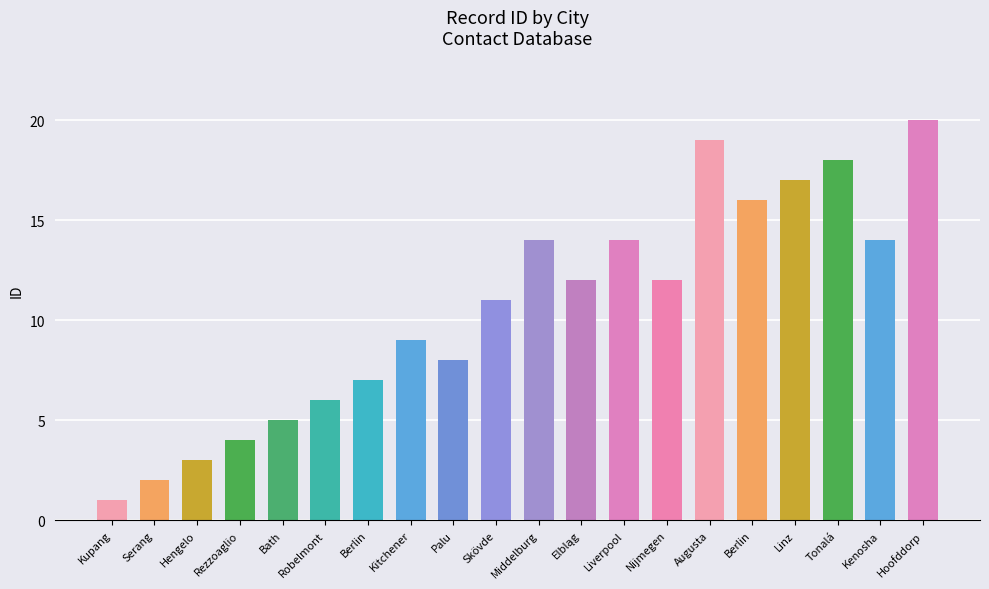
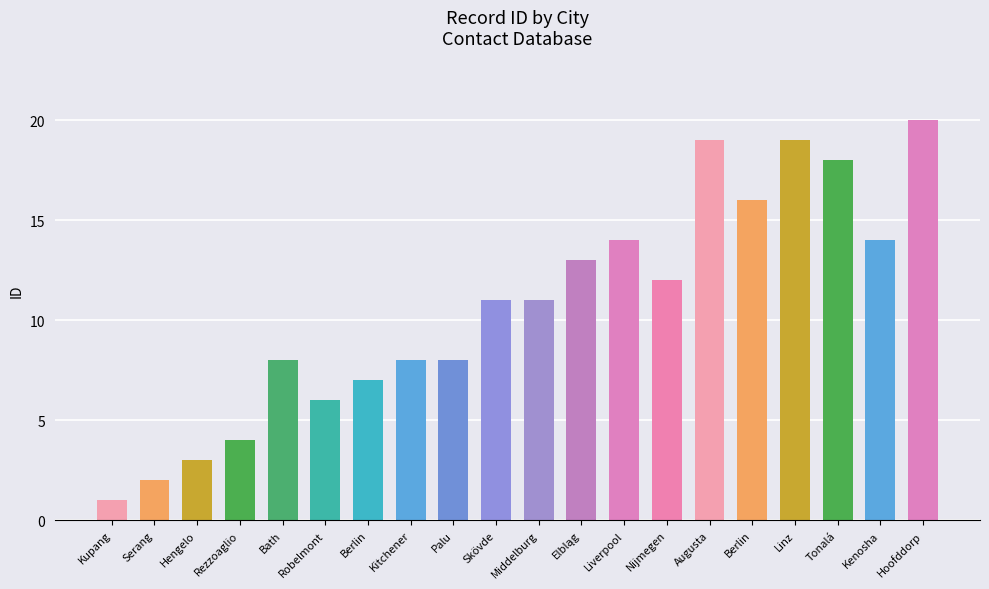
Bath: 5 -> 8
Kitchener: 9 -> 8
Middelburg: 14 -> 11
Elbląg: 12 -> 13
Linz: 17 -> 19
